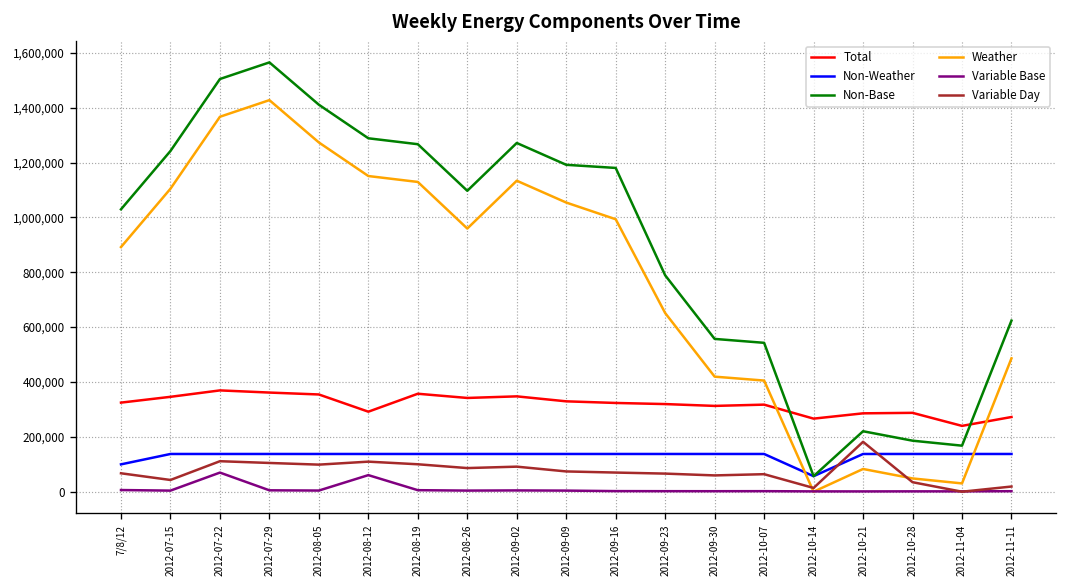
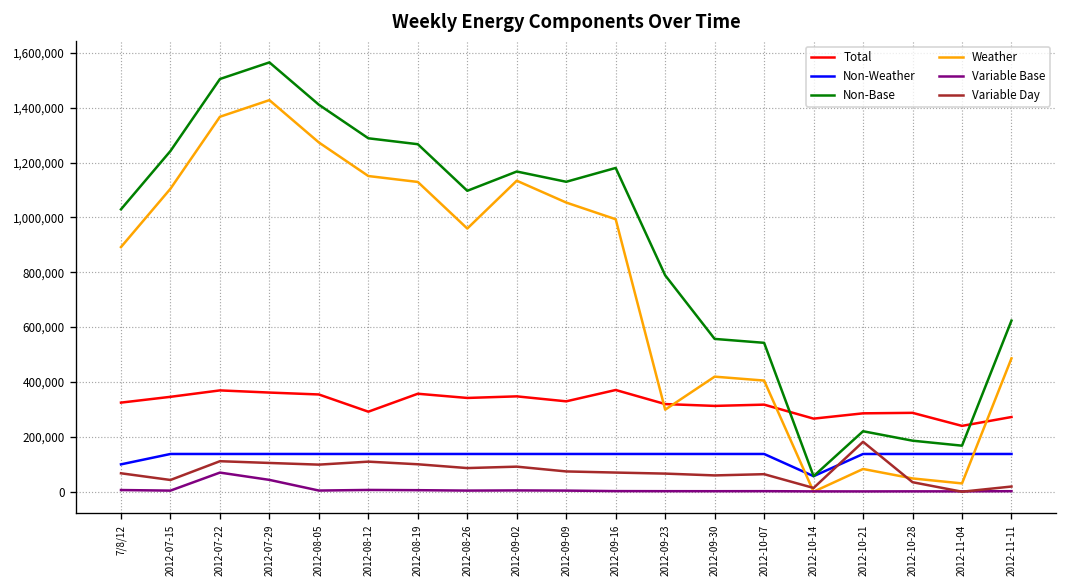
Variable Base, 2012-07-29: 10,000 -> 40,000
Variable Base, 2012-08-12: 60,000 -> 10,000
Non-Base, 2012-09-02: 1,270,000 -> 1,170,000
Non-Base, 2012-09-09: 1,190,000 -> 1,130,000
Total, 2012-09-16: 320,000 -> 370,000
Weather, 2012-09-23: 650,000 -> 300,000
